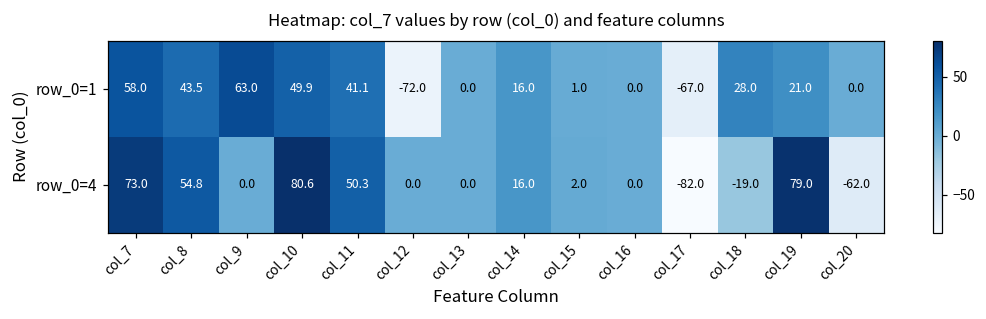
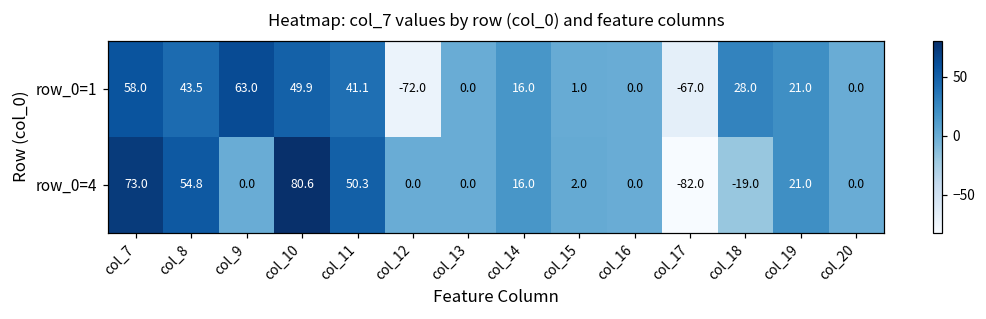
row_0=4, col_19: 79.0 -> 21.0
row_0=4, col_20: -62.0 -> 0.0
